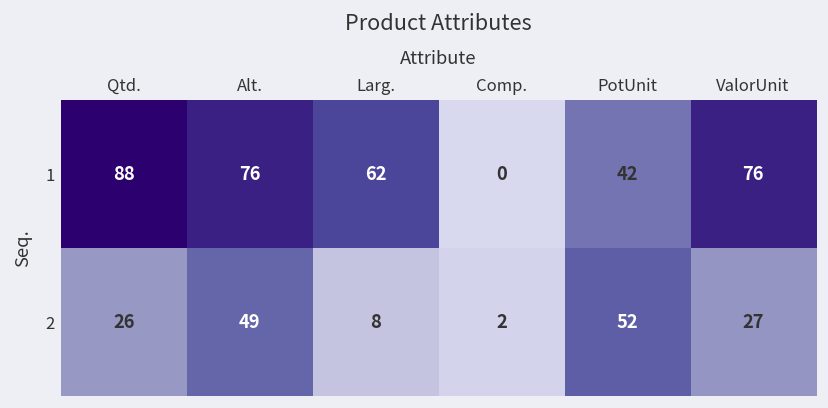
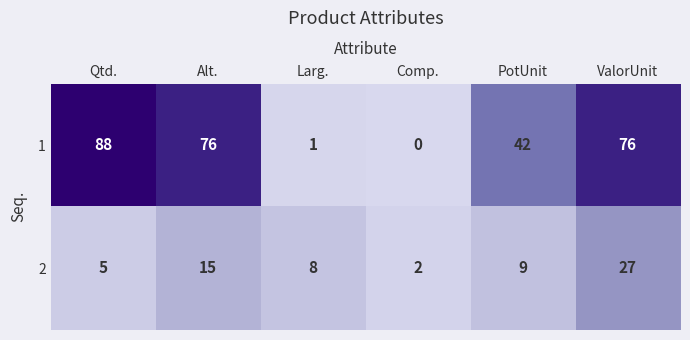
1, Larg.: 62 -> 1
2, Qtd.: 26 -> 5
2, Alt.: 49 -> 15
2, PotUnit: 52 -> 9
